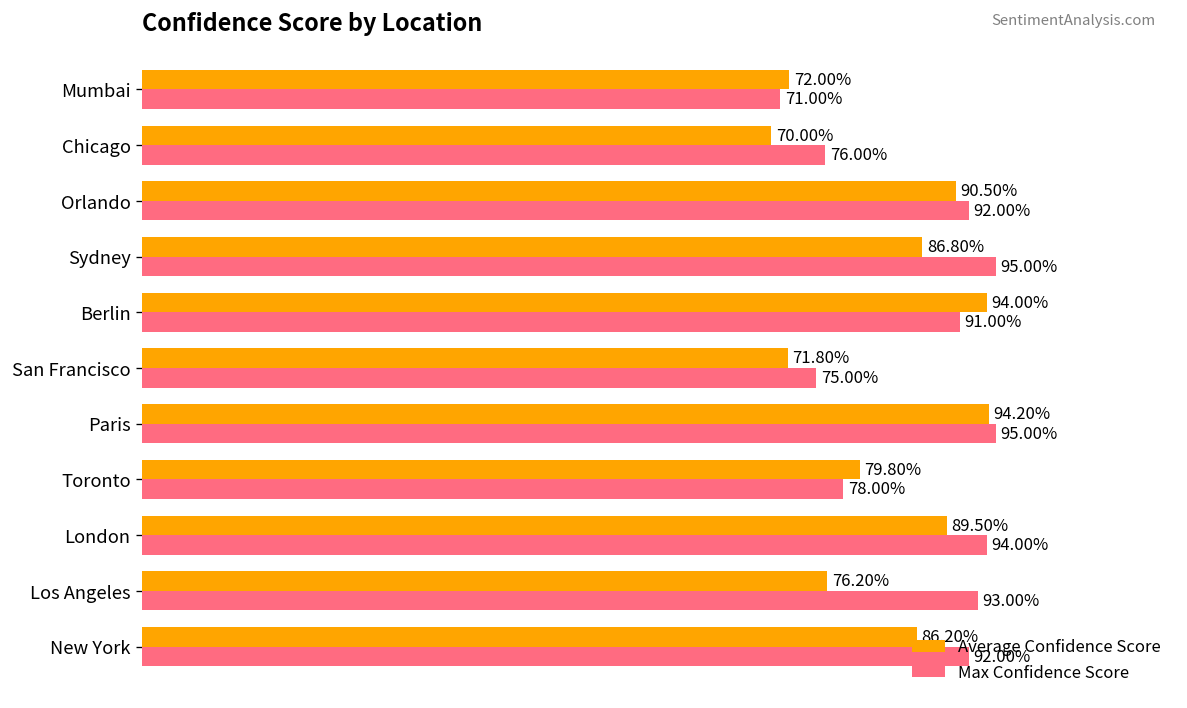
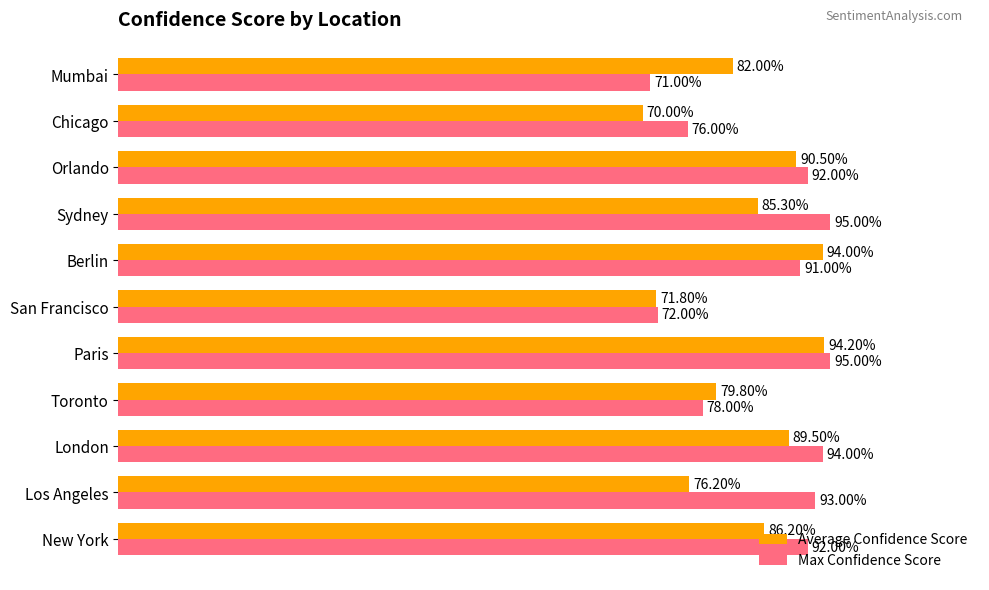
Average Confidence Score, Mumbai: 72.00% -> 82.00%
Average Confidence Score, Sydney: 86.80% -> 85.30%
Max Confidence Score, San Francisco: 75.00% -> 72.00%
